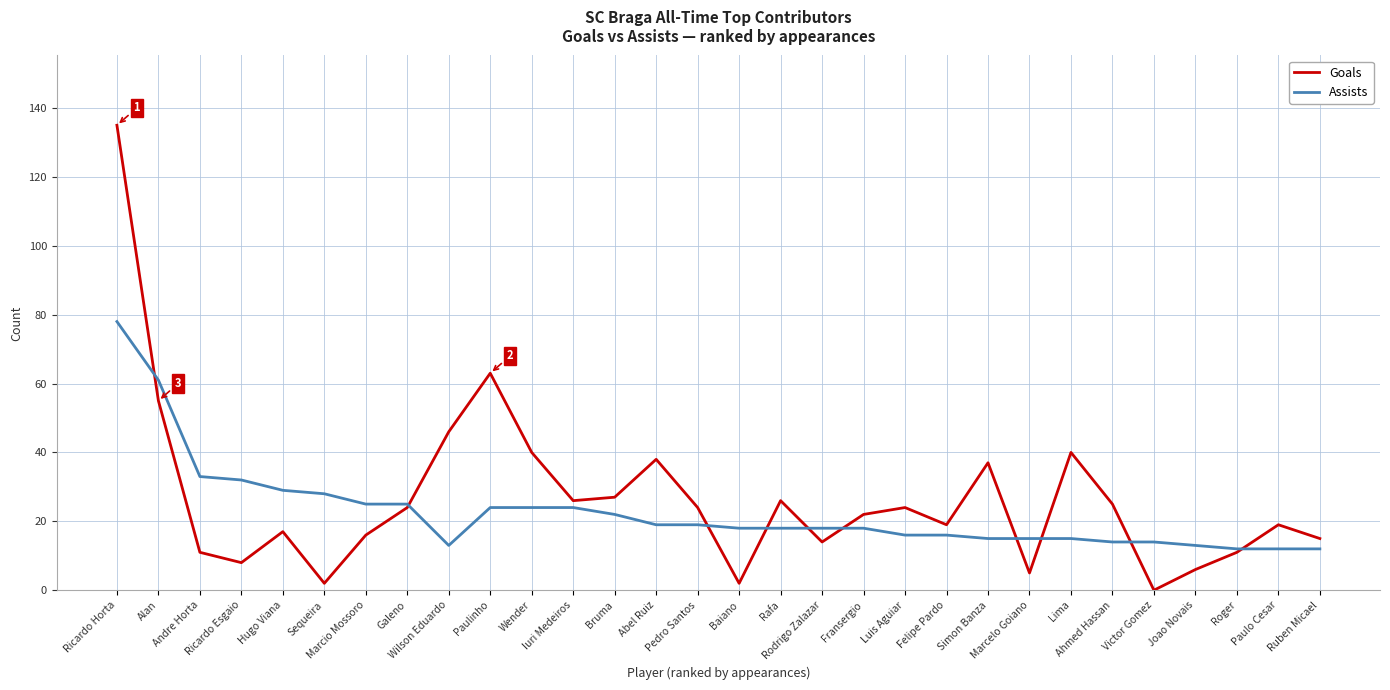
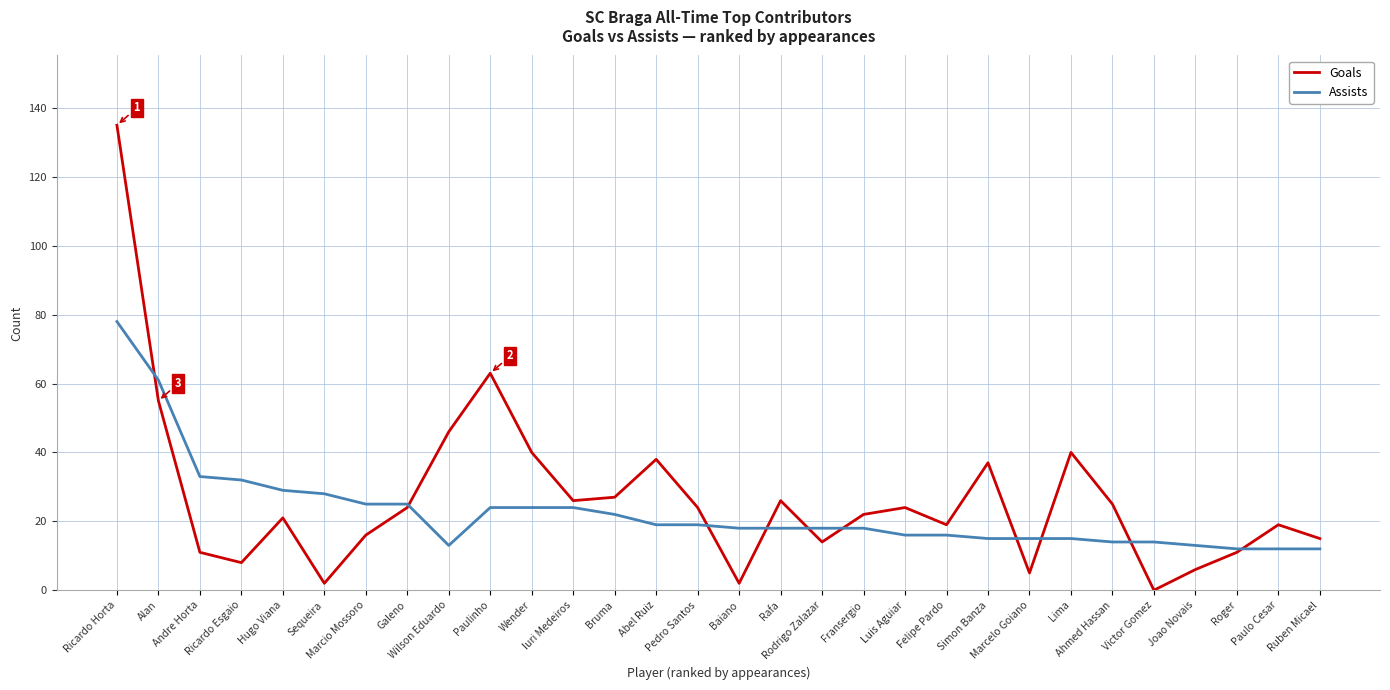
Goals, Hugo Viana: 17 -> 21
